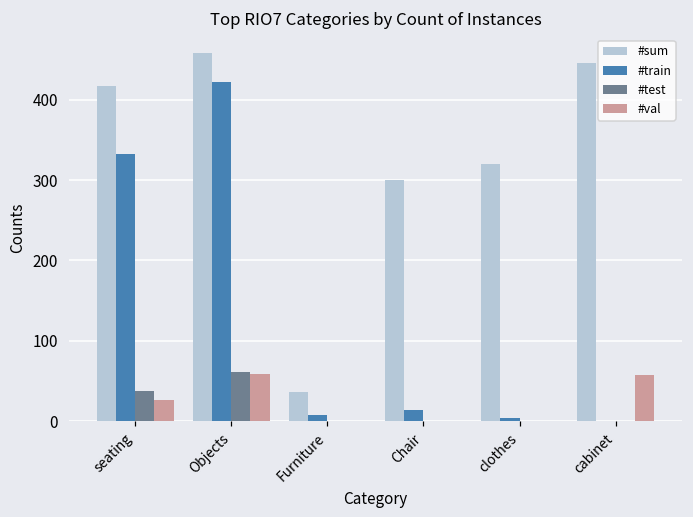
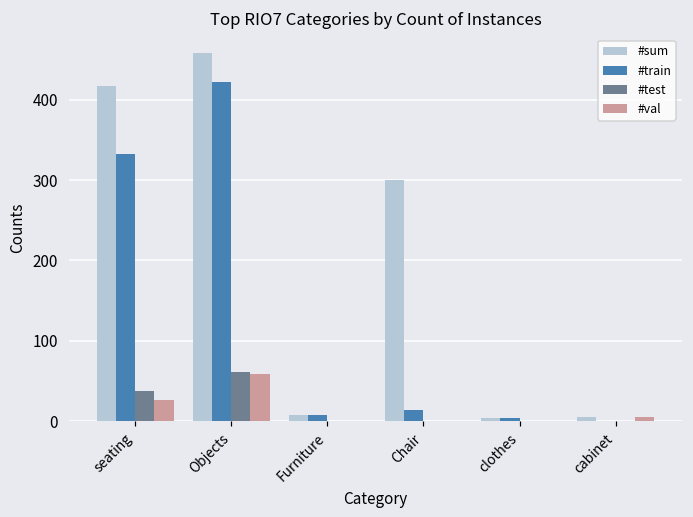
#sum, Furniture: 40 -> 10
#sum, clothes: 320 -> 0
#sum, cabinet: 450 -> 10
#val, cabinet: 60 -> 10
